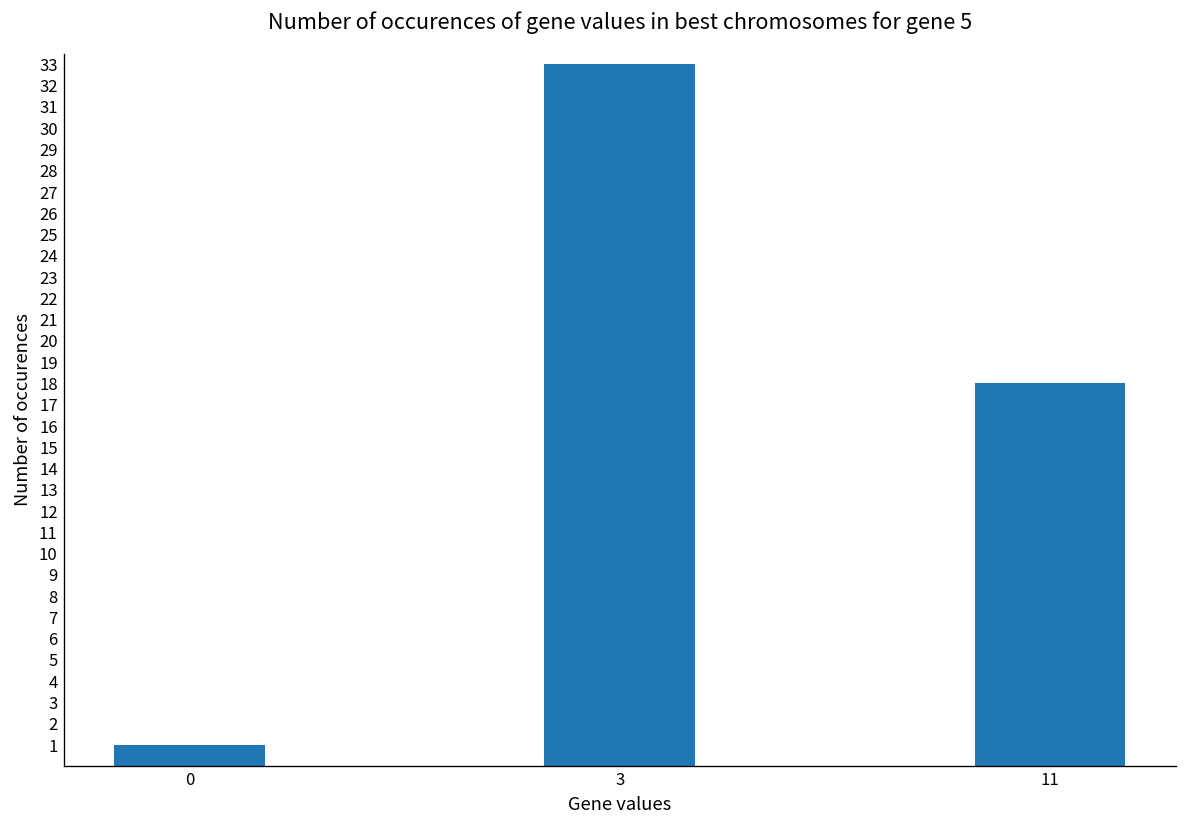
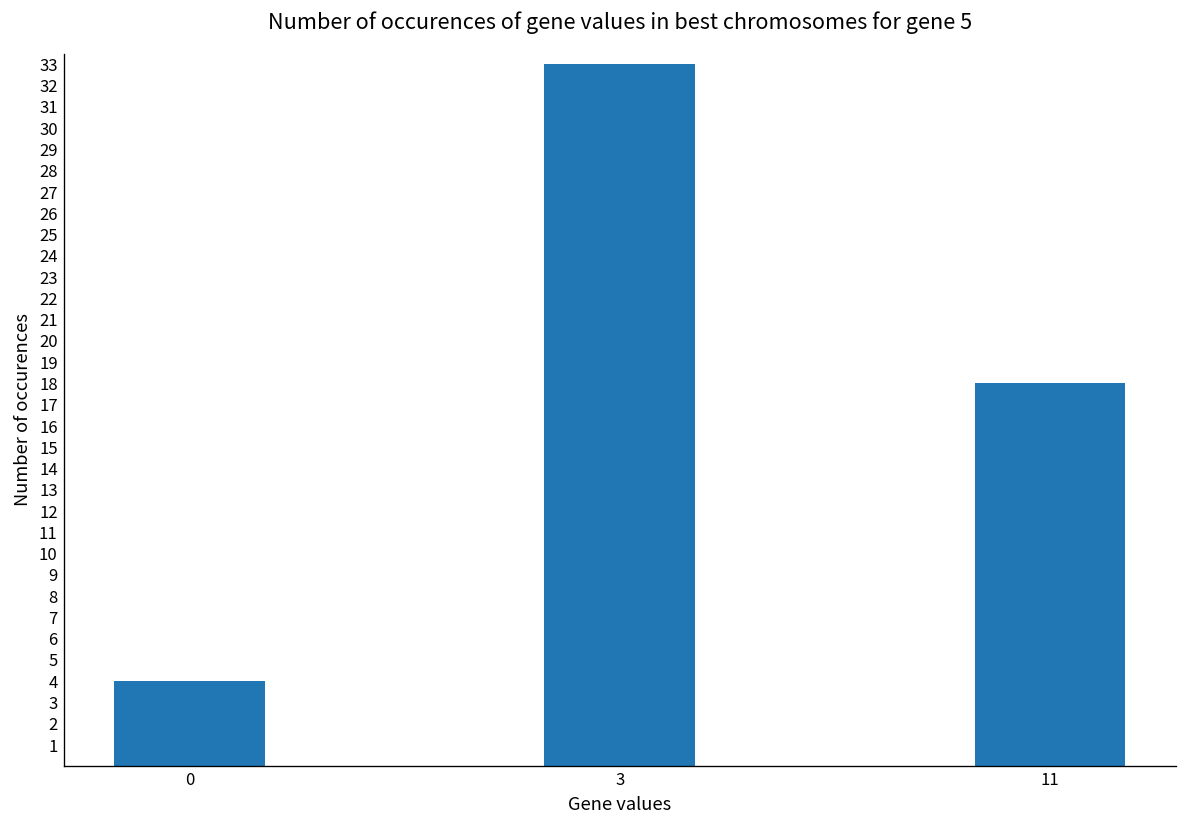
0: 1 -> 4
